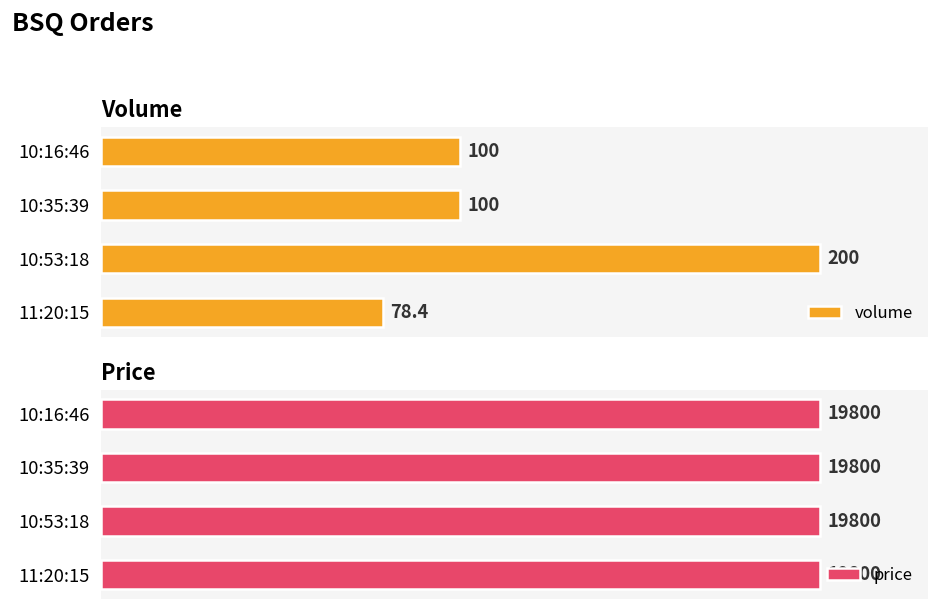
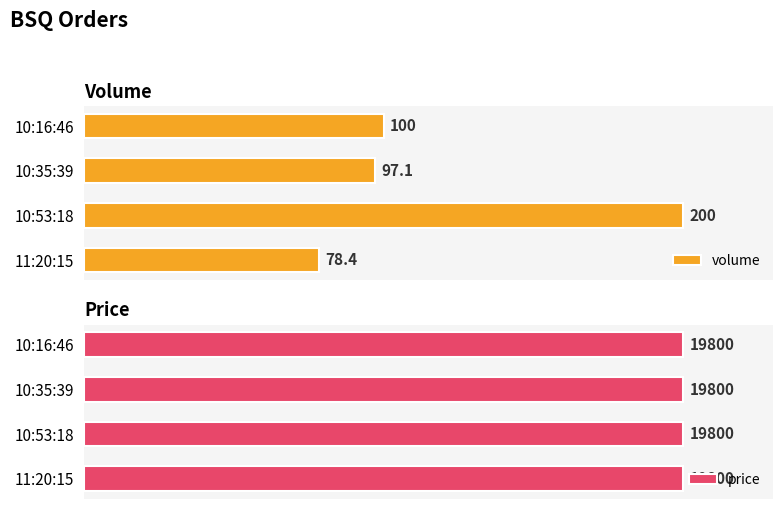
Volume, 10:35:39: 100 -> 97.1
